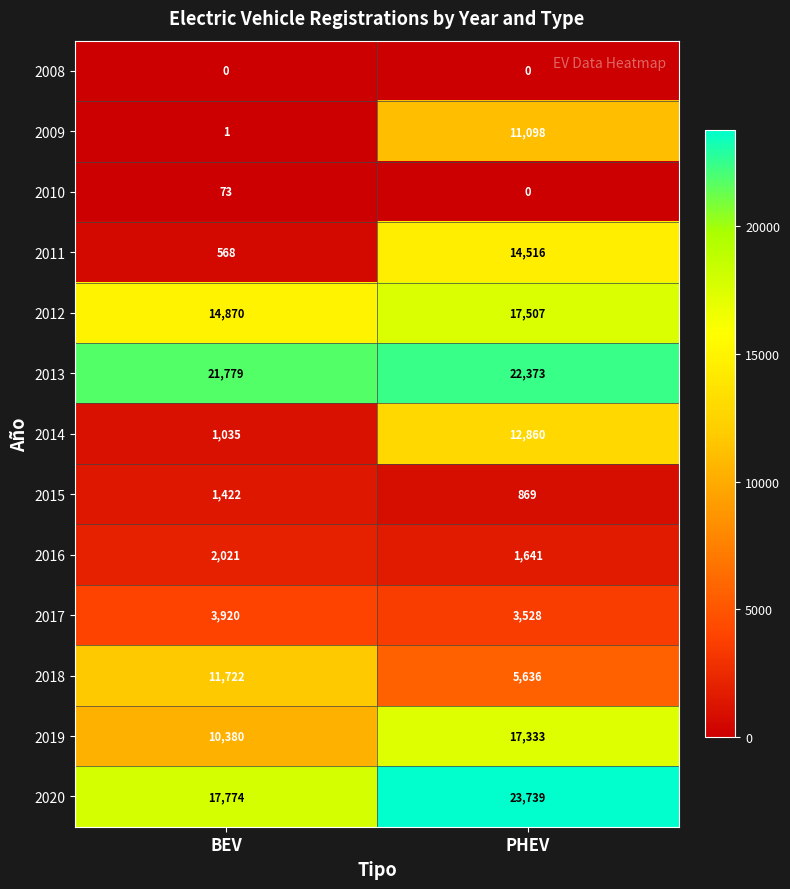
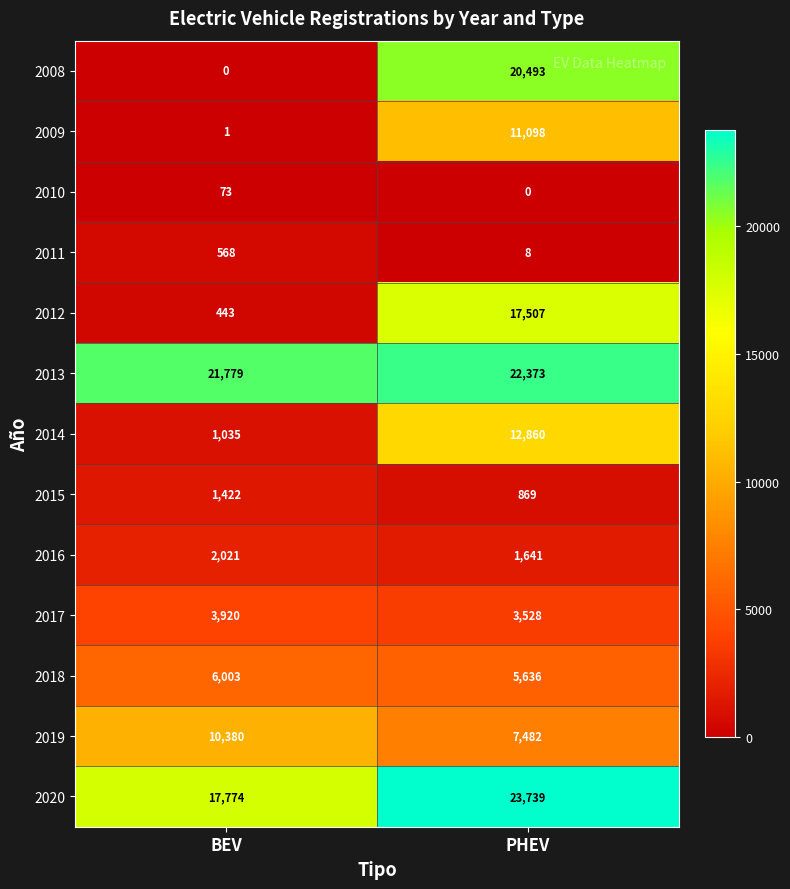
2008, PHEV: 0 -> 20,493
2011, PHEV: 14,516 -> 8
2012, BEV: 14,870 -> 443
2018, BEV: 11,722 -> 6,003
2019, PHEV: 17,333 -> 7,482
